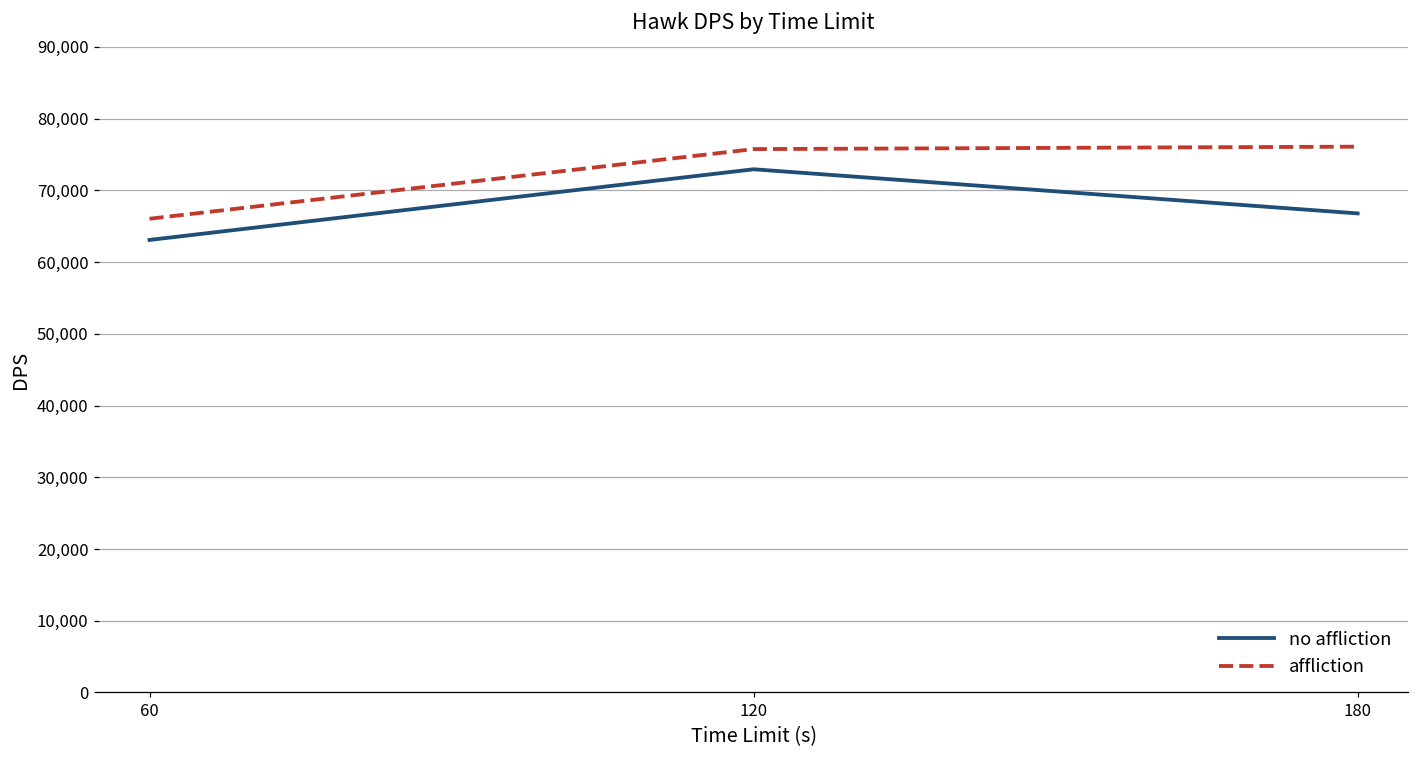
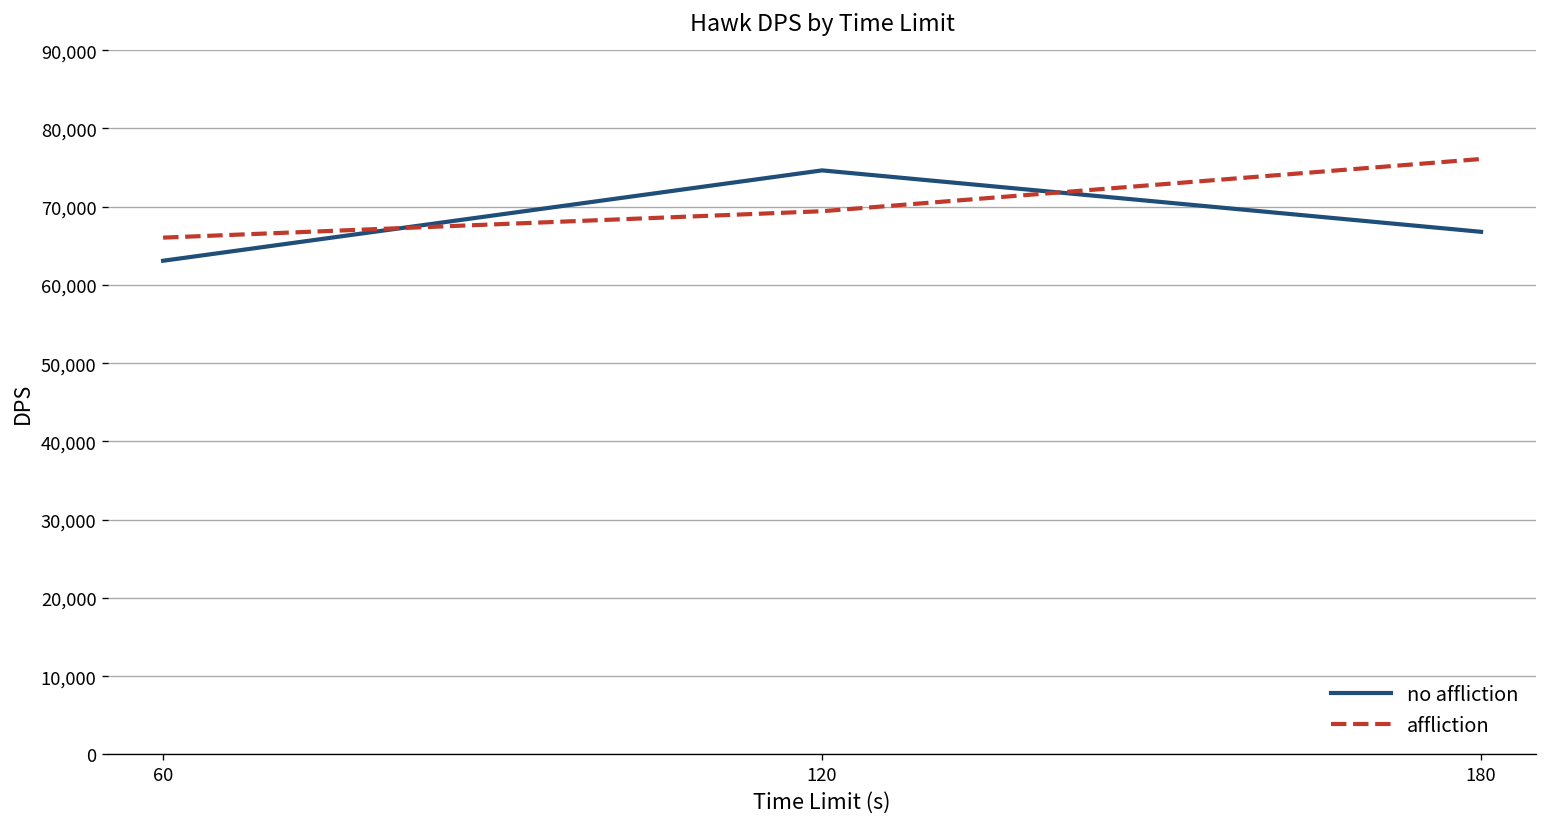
no affliction, 120: 73,000 -> 75,000
affliction, 120: 76,000 -> 69,000
